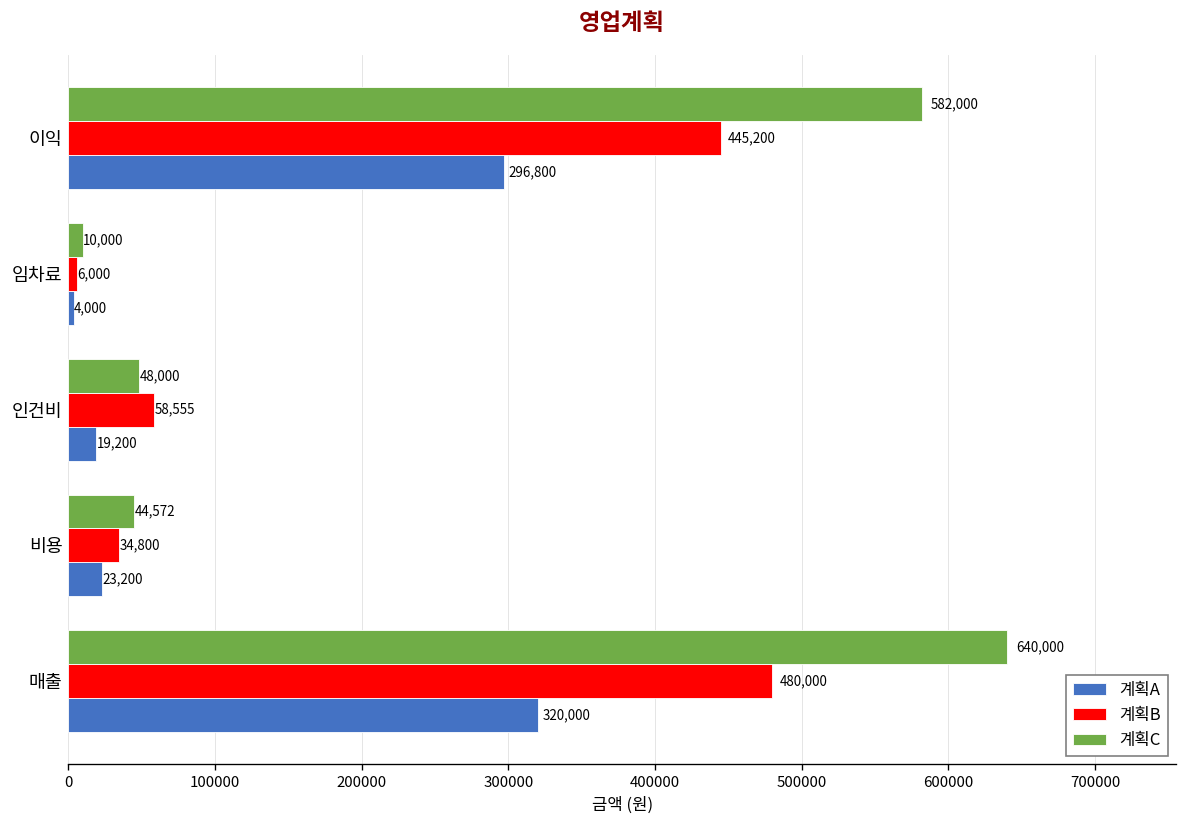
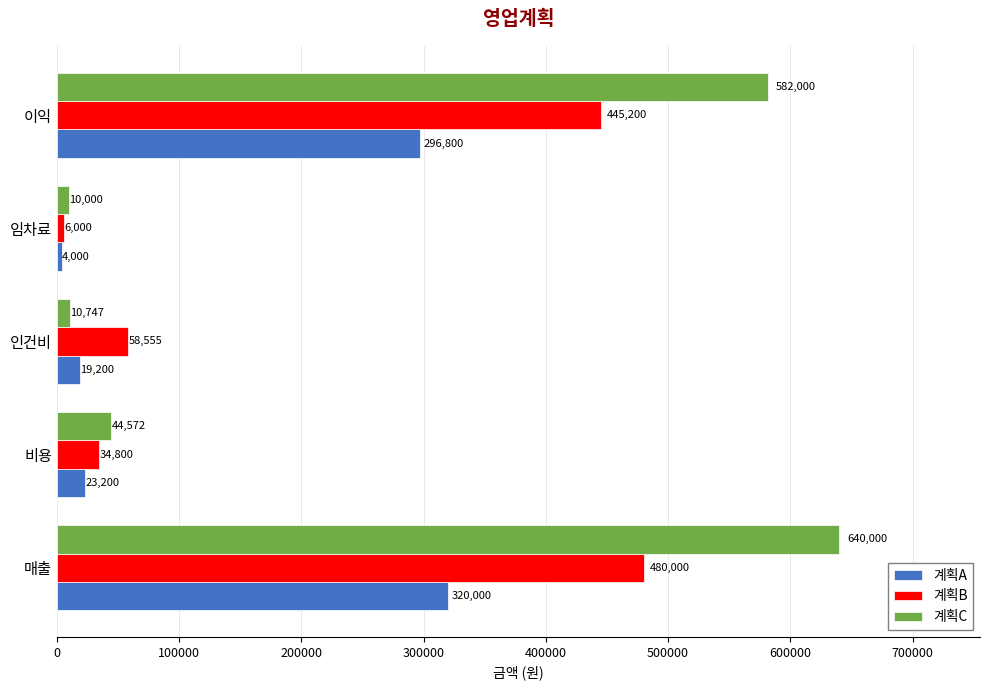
계획C, 인건비: 48,000 -> 10,747
